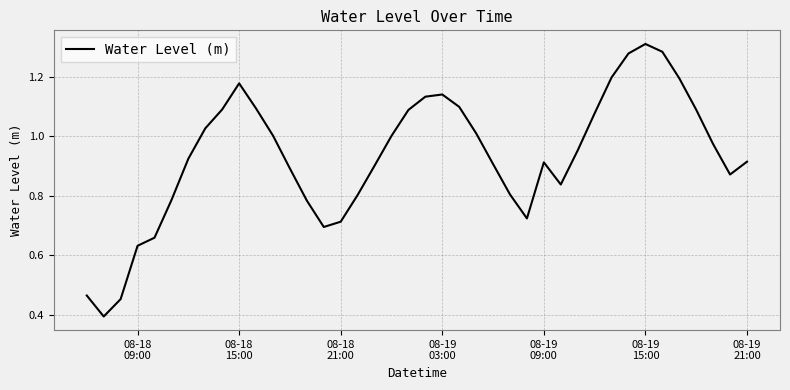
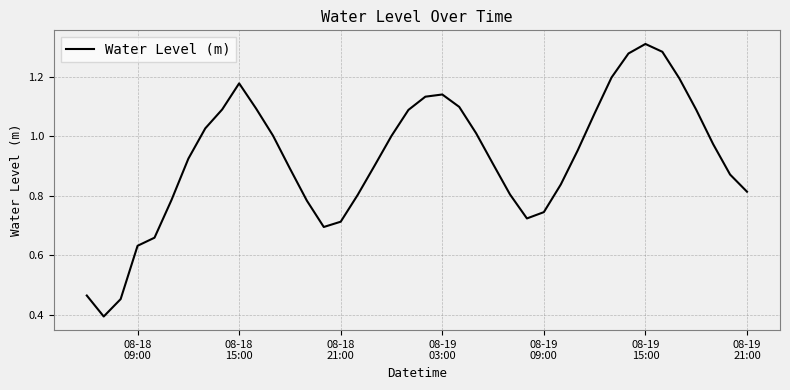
08-19 09:00: 0.91 -> 0.74
08-19 21:00: 0.91 -> 0.81
